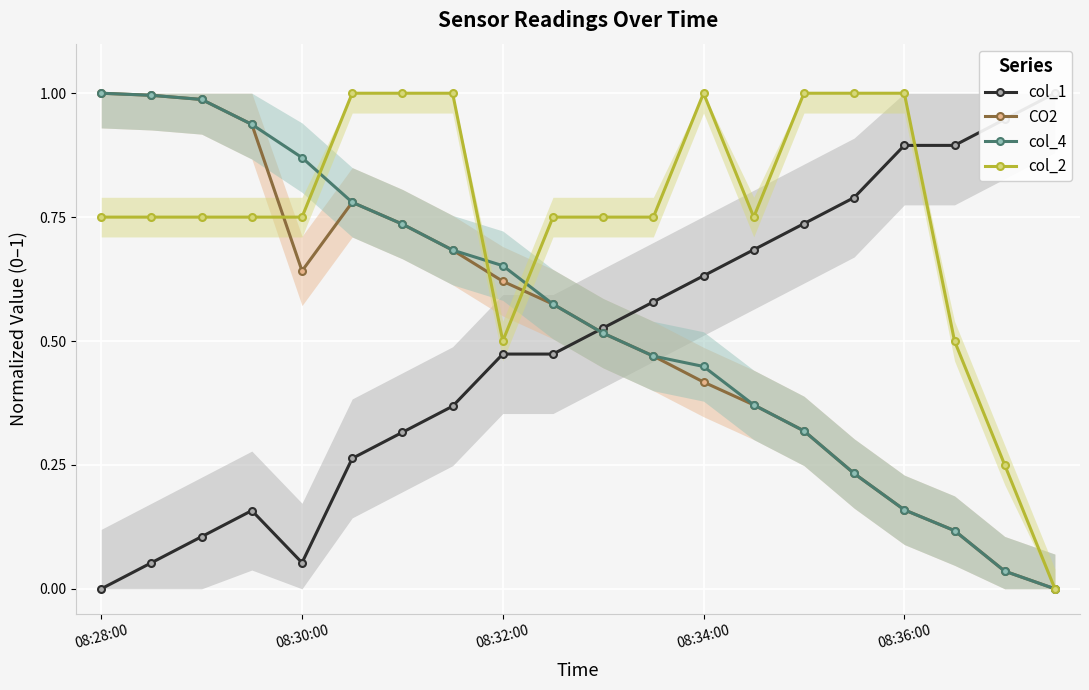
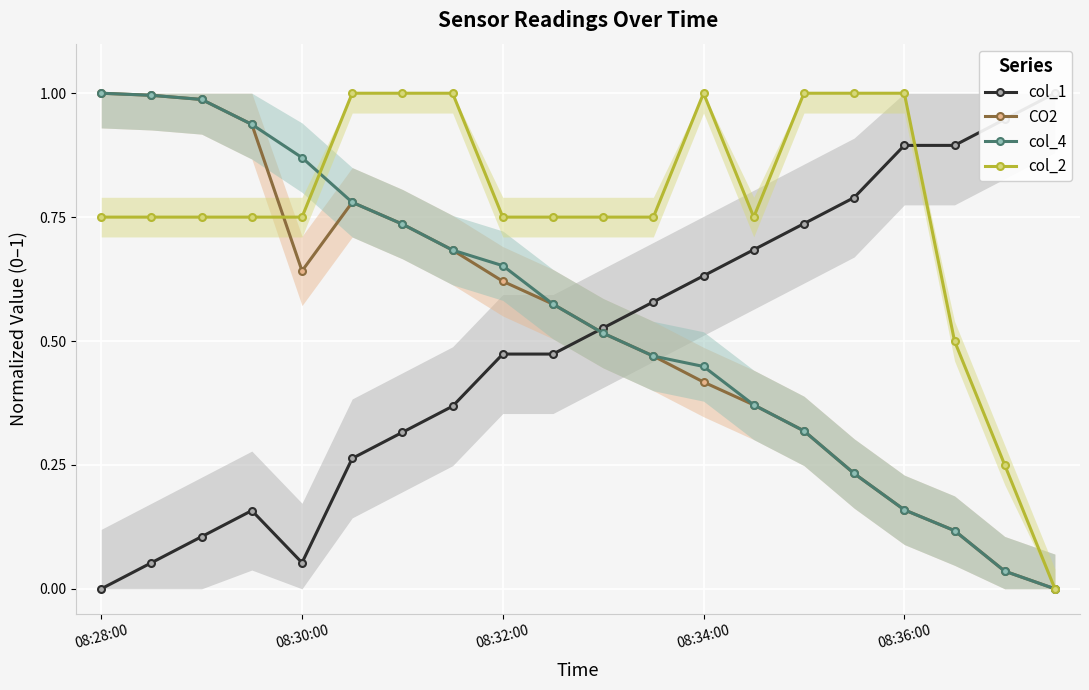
col_2, 08:32:00: 0.50 -> 0.75
